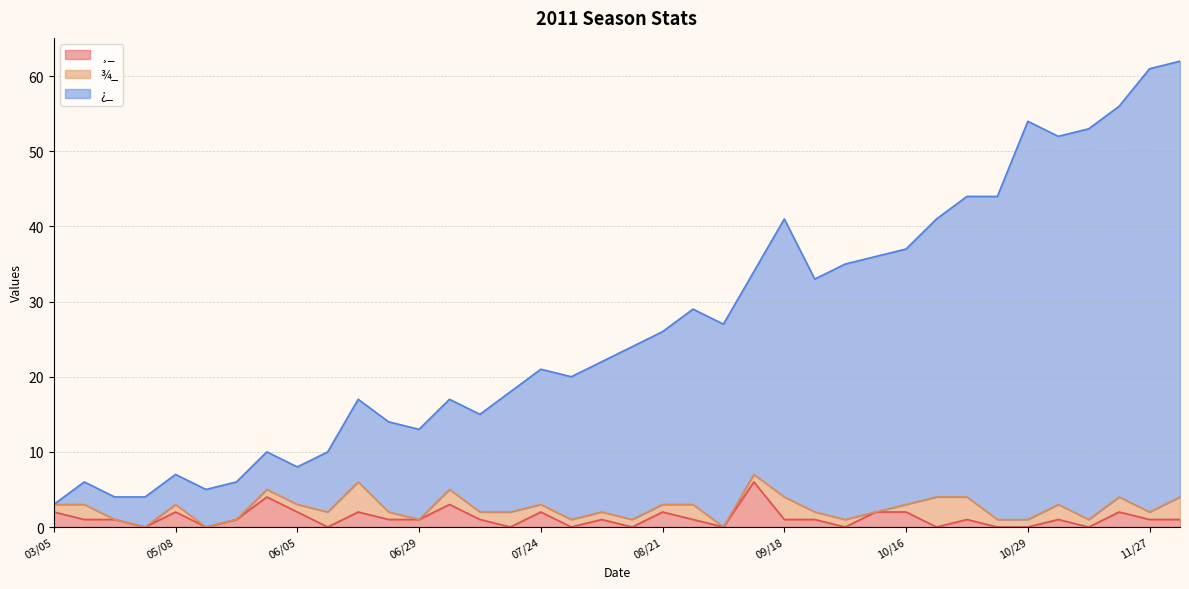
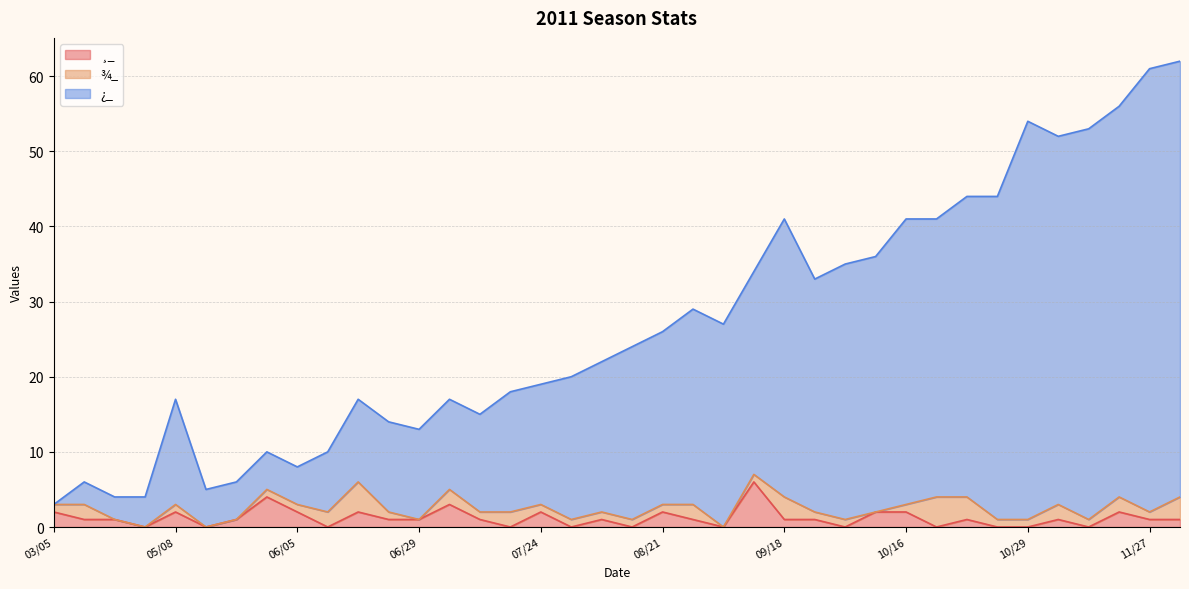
¿_, 05/08: 4 -> 14
¿_, 07/24: 18 -> 16
¿_, 10/16: 34 -> 38
